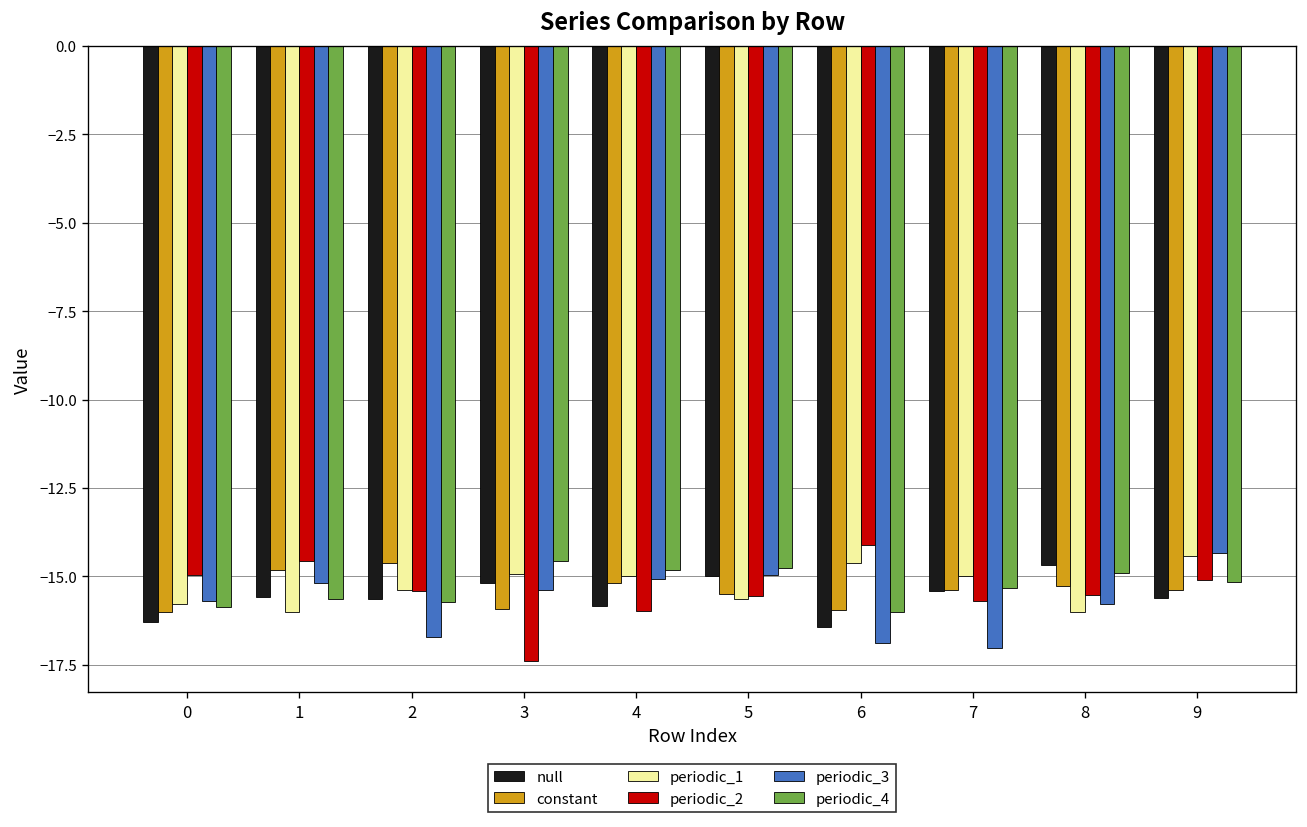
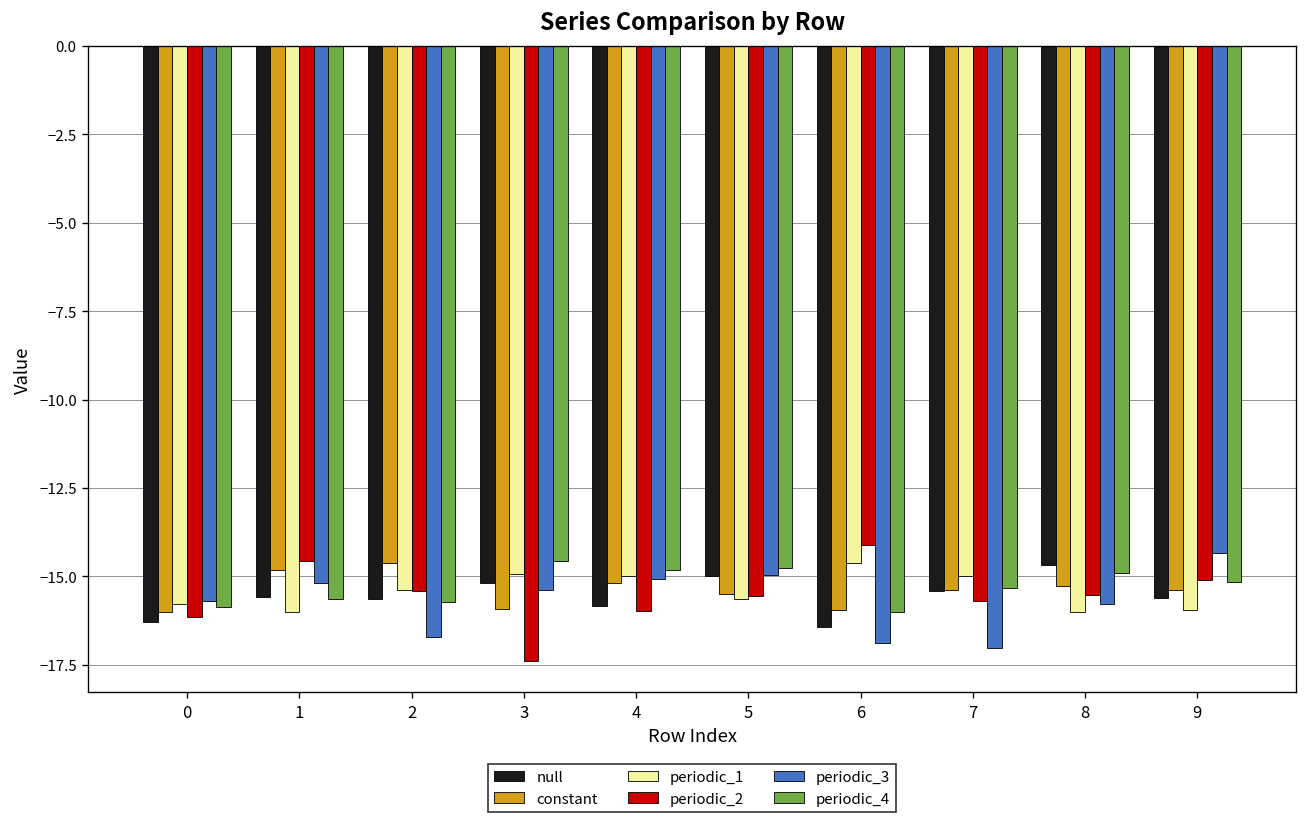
periodic_2, 0: -15.0 -> -16.1
periodic_1, 9: -14.4 -> -15.9
